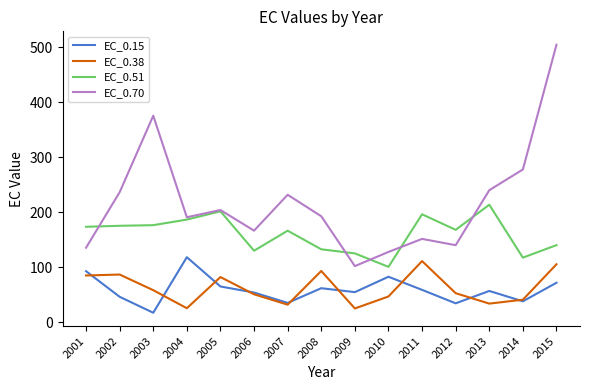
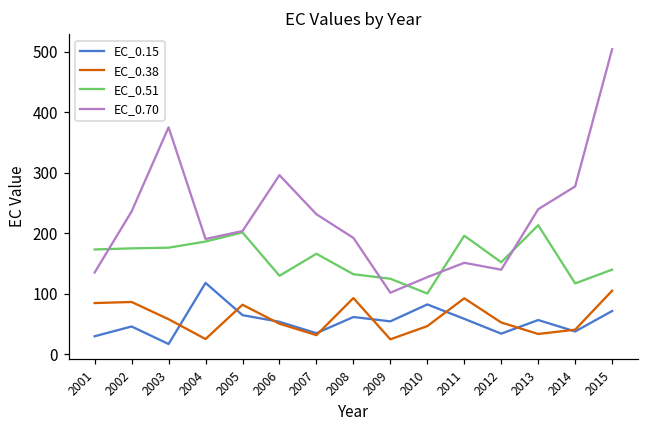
EC_0.15, 2001: 90 -> 30
EC_0.70, 2006: 170 -> 300
EC_0.38, 2011: 110 -> 90
EC_0.51, 2012: 170 -> 150
